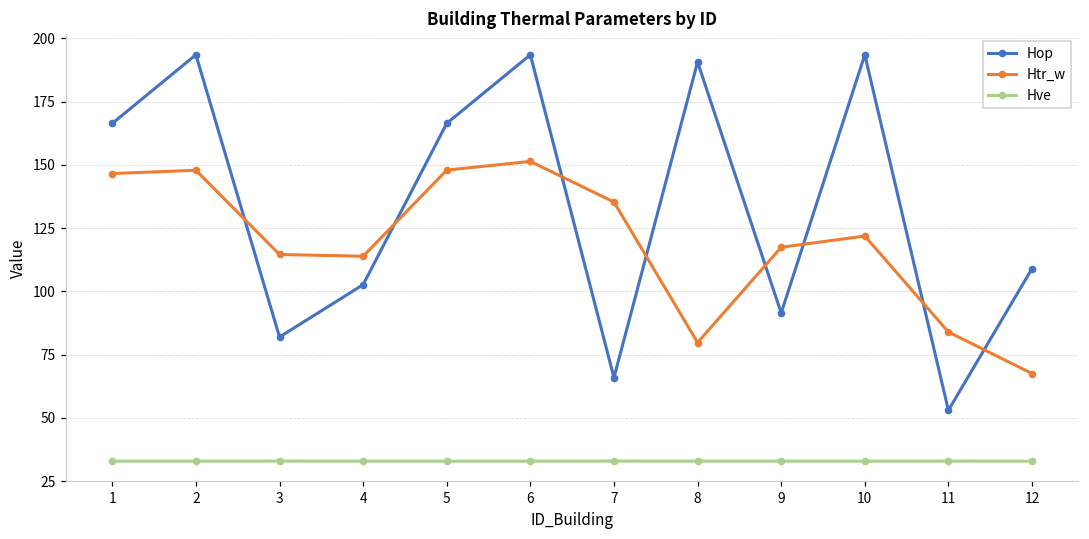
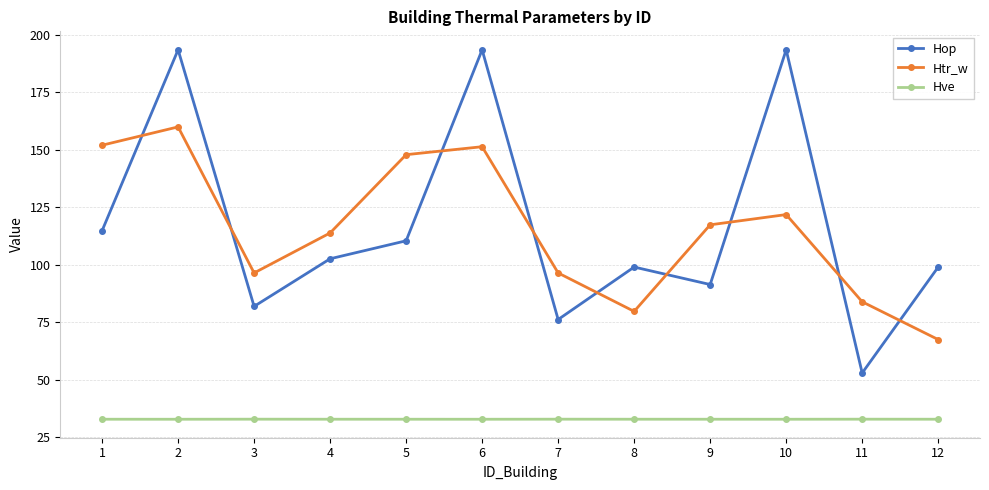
Hop, 1: 166 -> 115
Htr_w, 1: 147 -> 152
Htr_w, 2: 148 -> 160
Htr_w, 3: 115 -> 96
Hop, 5: 166 -> 110
Hop, 7: 66 -> 76
Htr_w, 7: 135 -> 96
Hop, 8: 191 -> 99
Hop, 12: 109 -> 99
